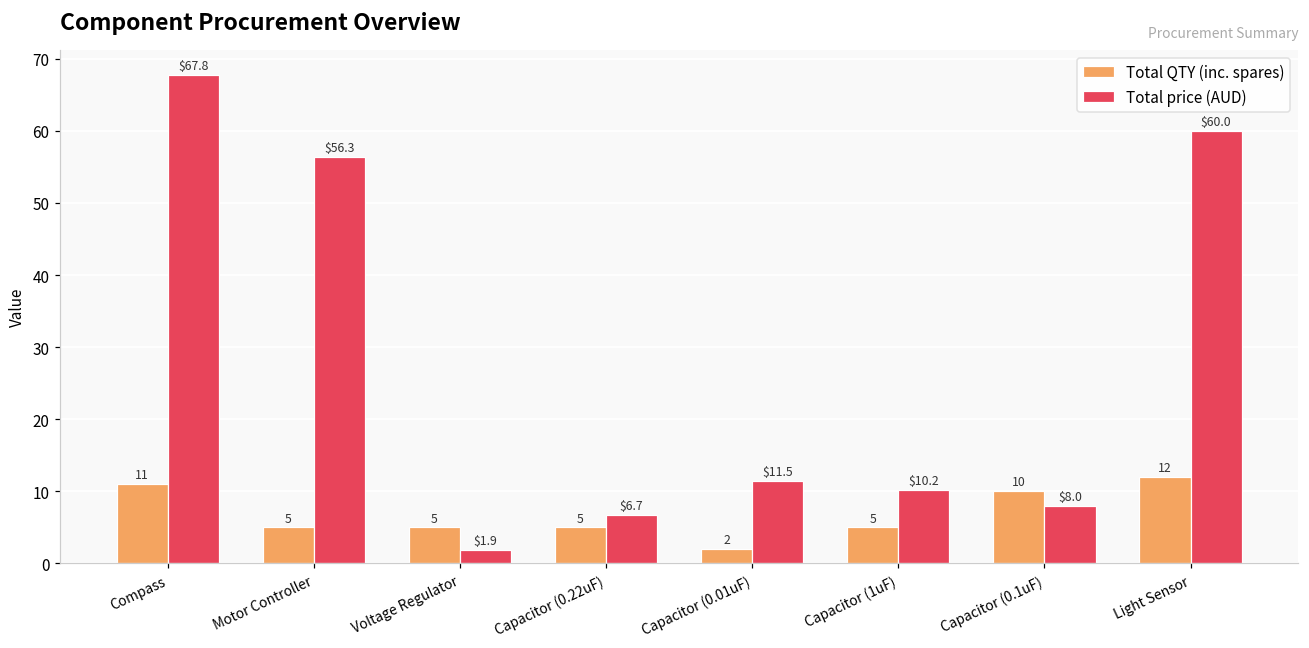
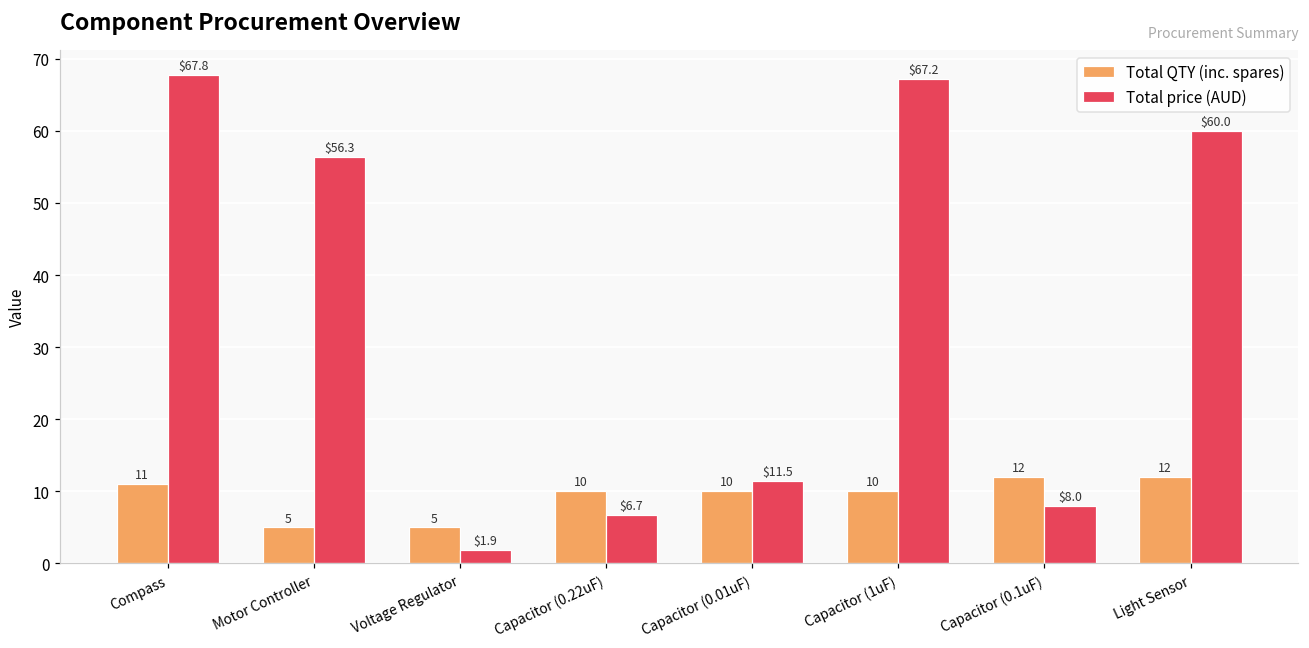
Total QTY (inc. spares), Capacitor (0.22uF): 5 -> 10
Total QTY (inc. spares), Capacitor (0.01uF): 2 -> 10
Total QTY (inc. spares), Capacitor (1uF): 5 -> 10
Total price (AUD), Capacitor (1uF): $10.2 -> $67.2
Total QTY (inc. spares), Capacitor (0.1uF): 10 -> 12
